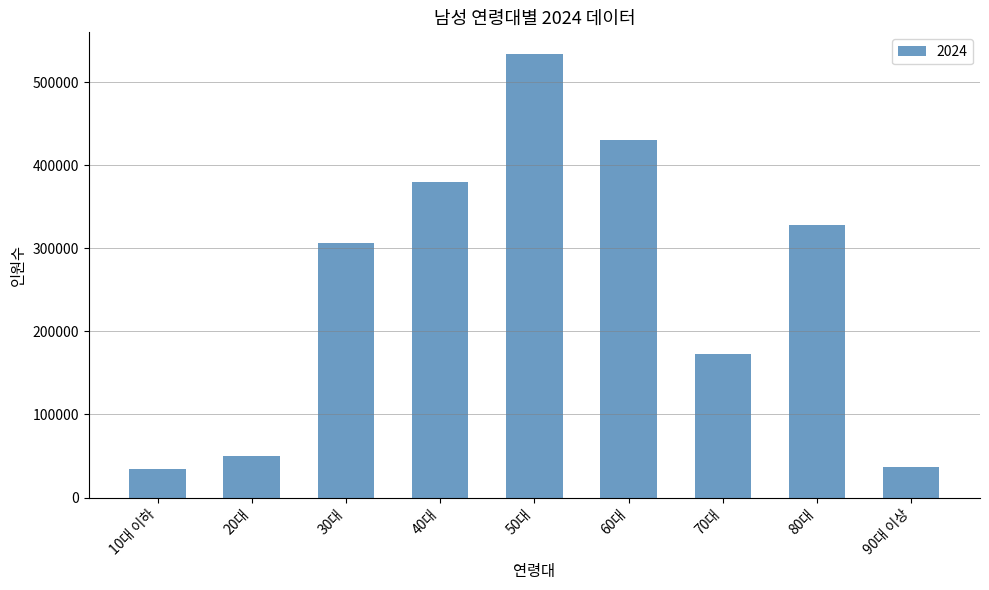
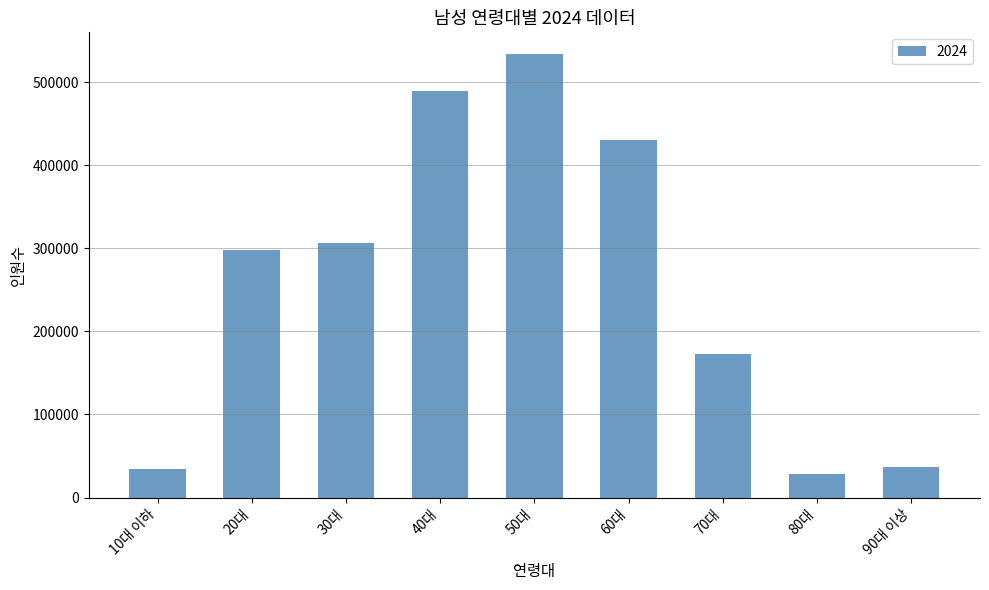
20대: 50000 -> 300000
40대: 380000 -> 490000
80대: 330000 -> 30000
